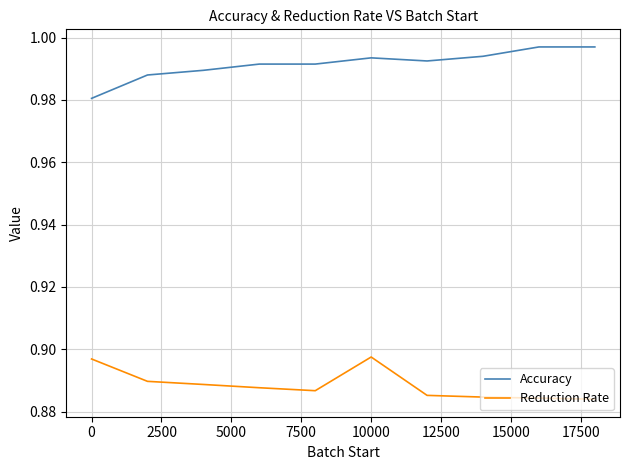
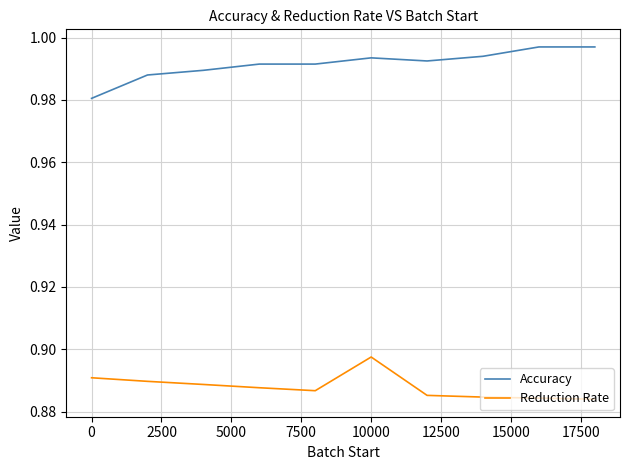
Reduction Rate, 0: 0.897 -> 0.891
